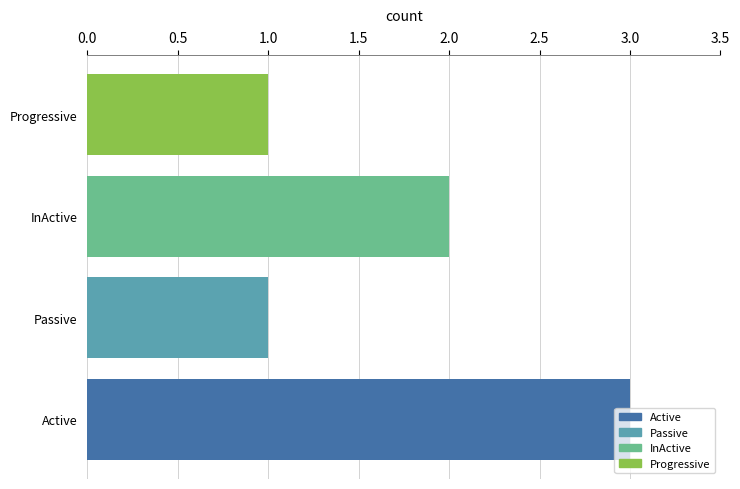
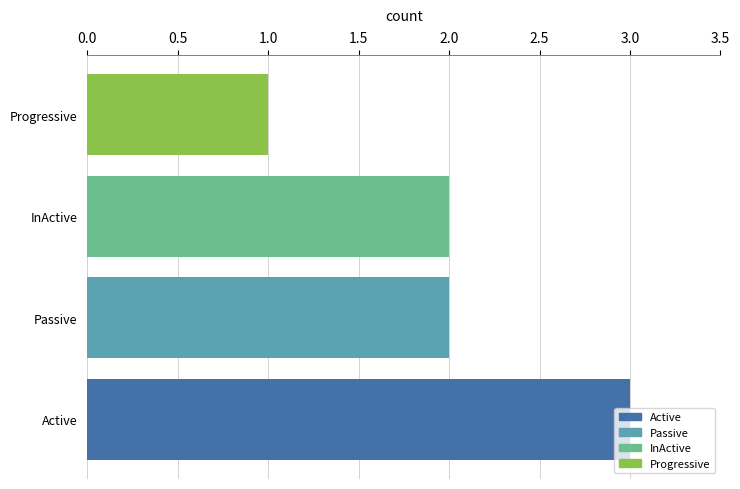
Passive: 1 -> 2
